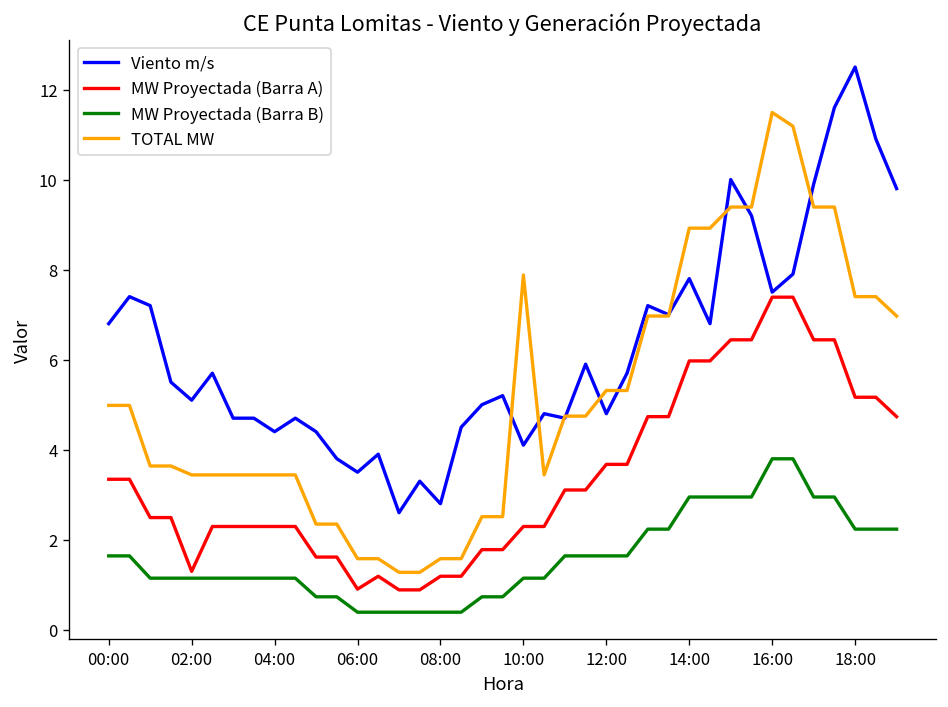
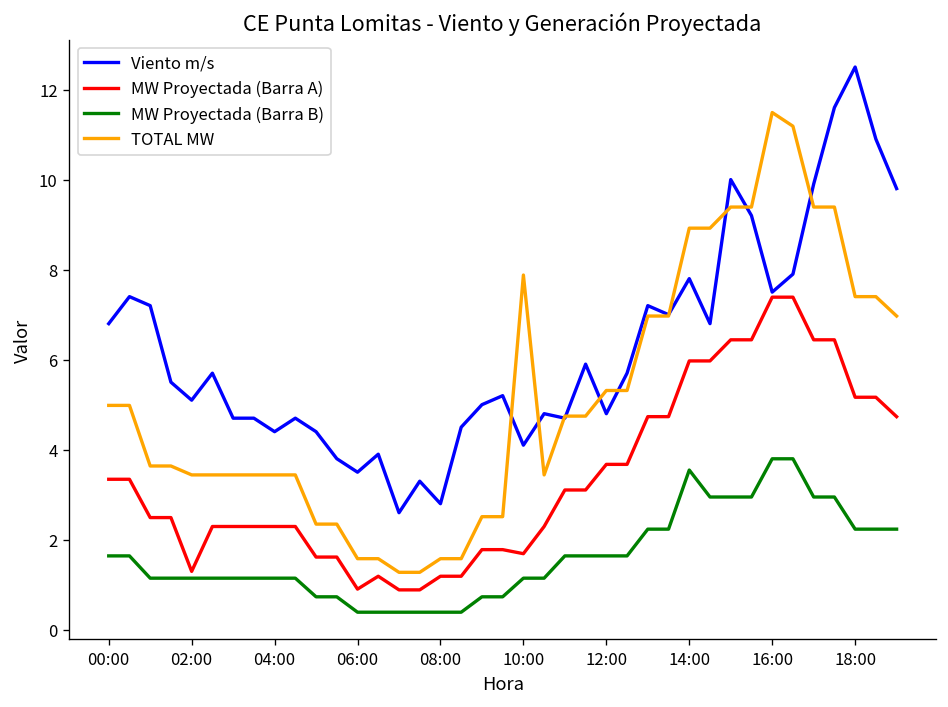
MW Proyectada (Barra A), 10:00: 2.3 -> 1.7
MW Proyectada (Barra B), 14:00: 2.9 -> 3.5
